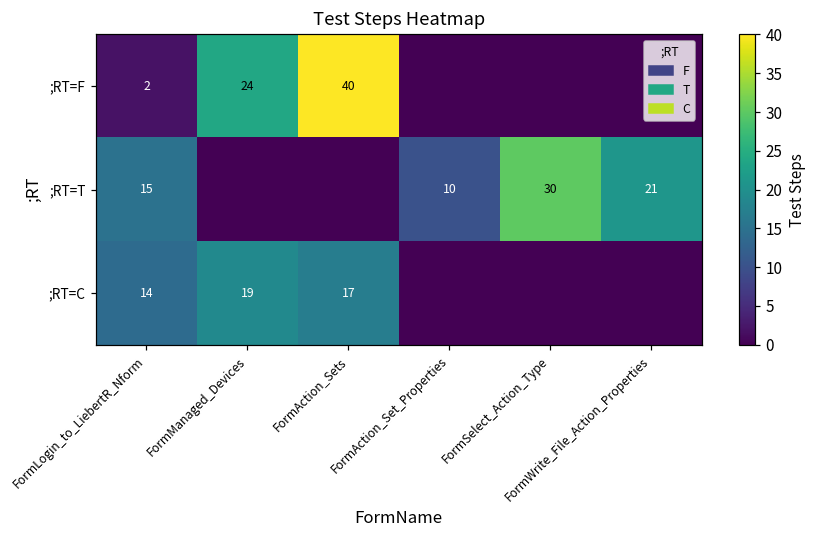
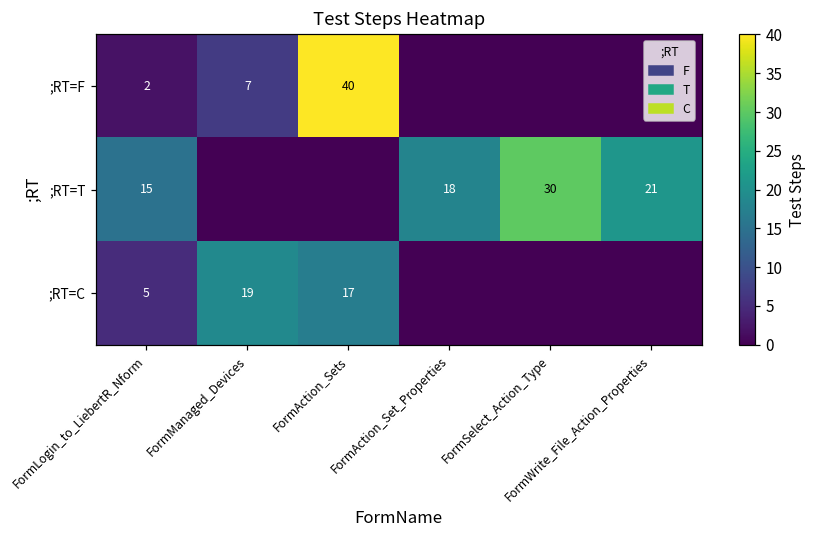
;RT=F, FormManaged_Devices: 24 -> 7
;RT=T, FormAction_Set_Properties: 10 -> 18
;RT=C, FormLogin_to_LiebertR_Nform: 14 -> 5
